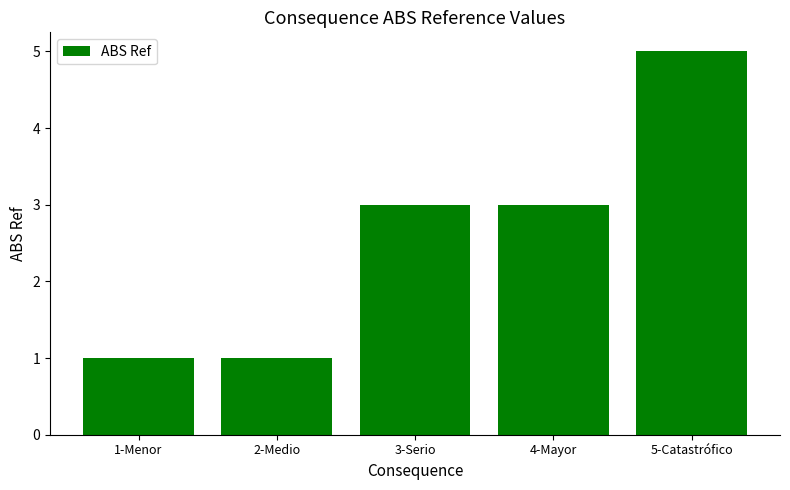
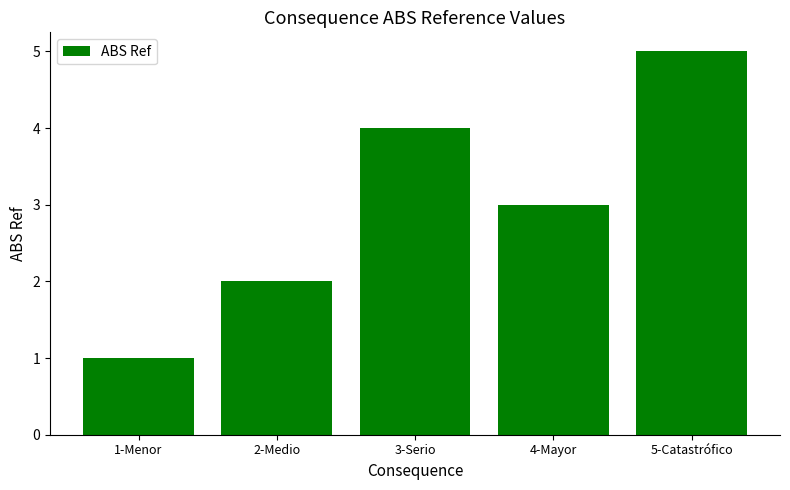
2-Medio: 1 -> 2
3-Serio: 3 -> 4
